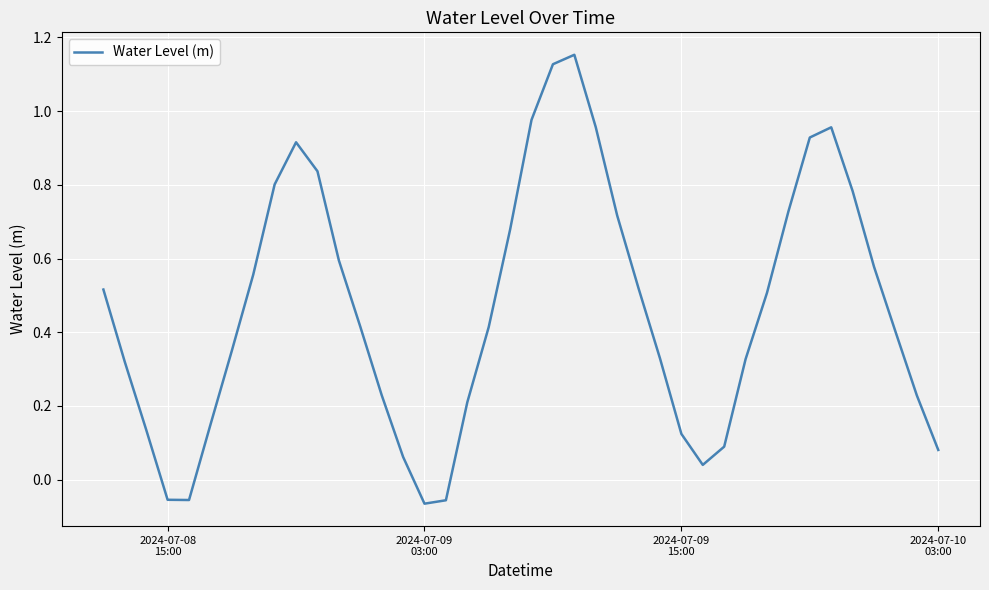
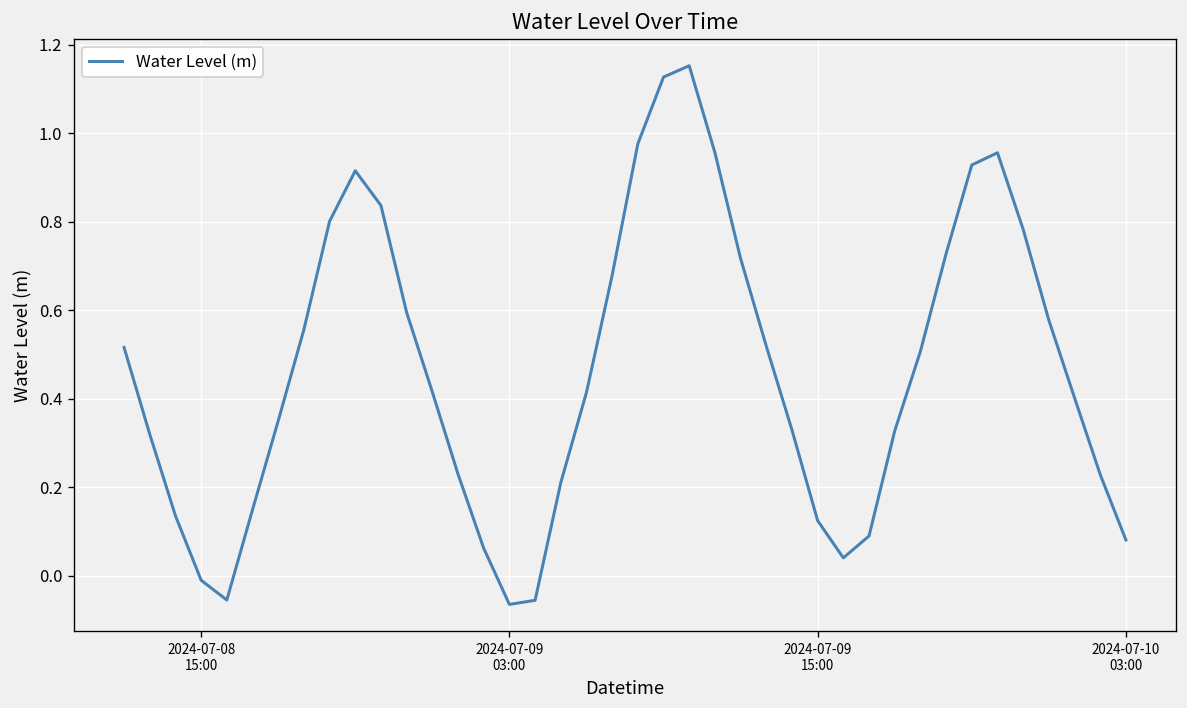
2024-07-08 15:00: -0.05 -> -0.01
